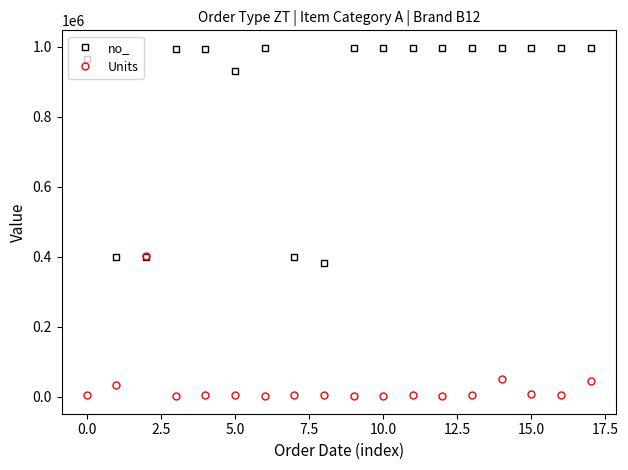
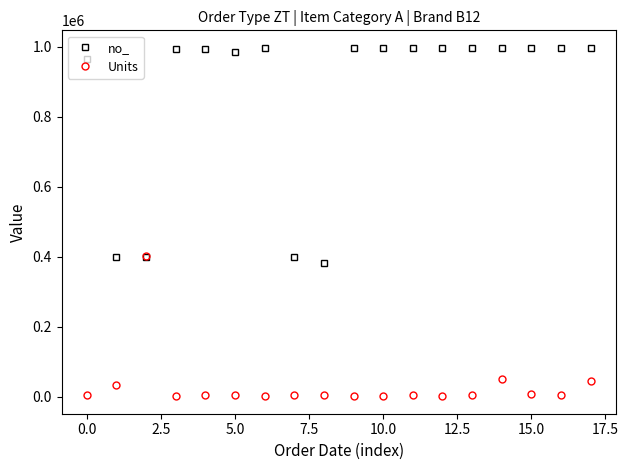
no_, 5.0: 930000 -> 990000
